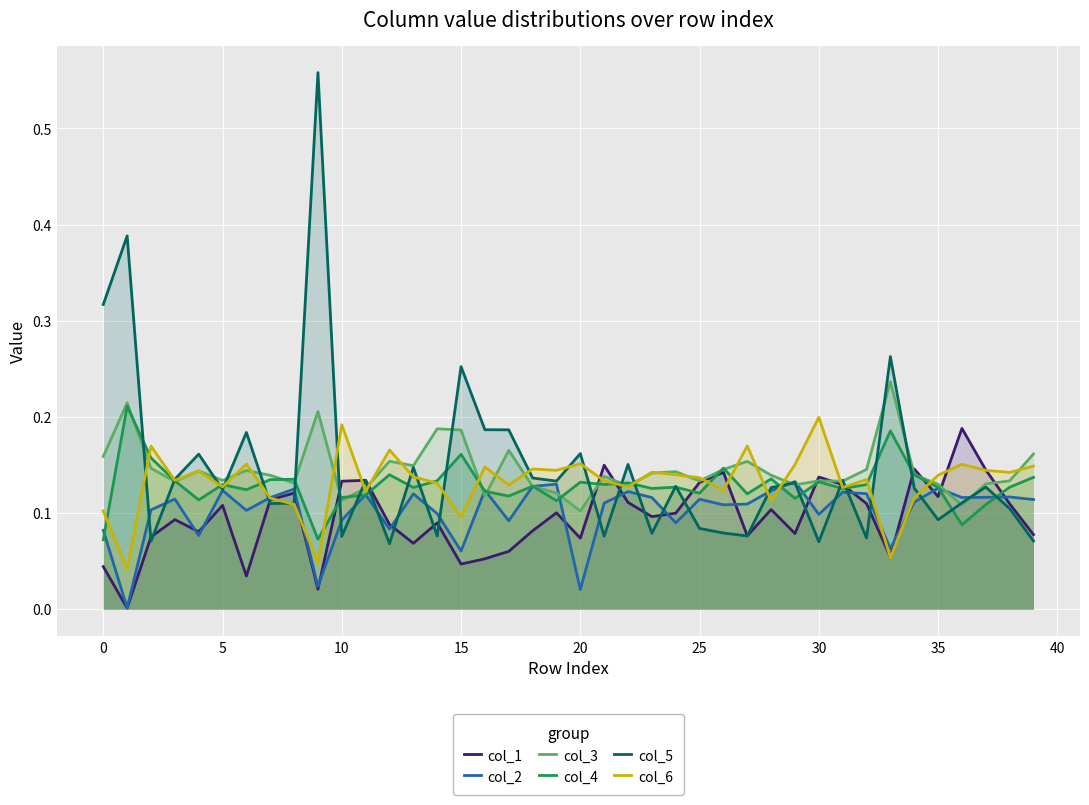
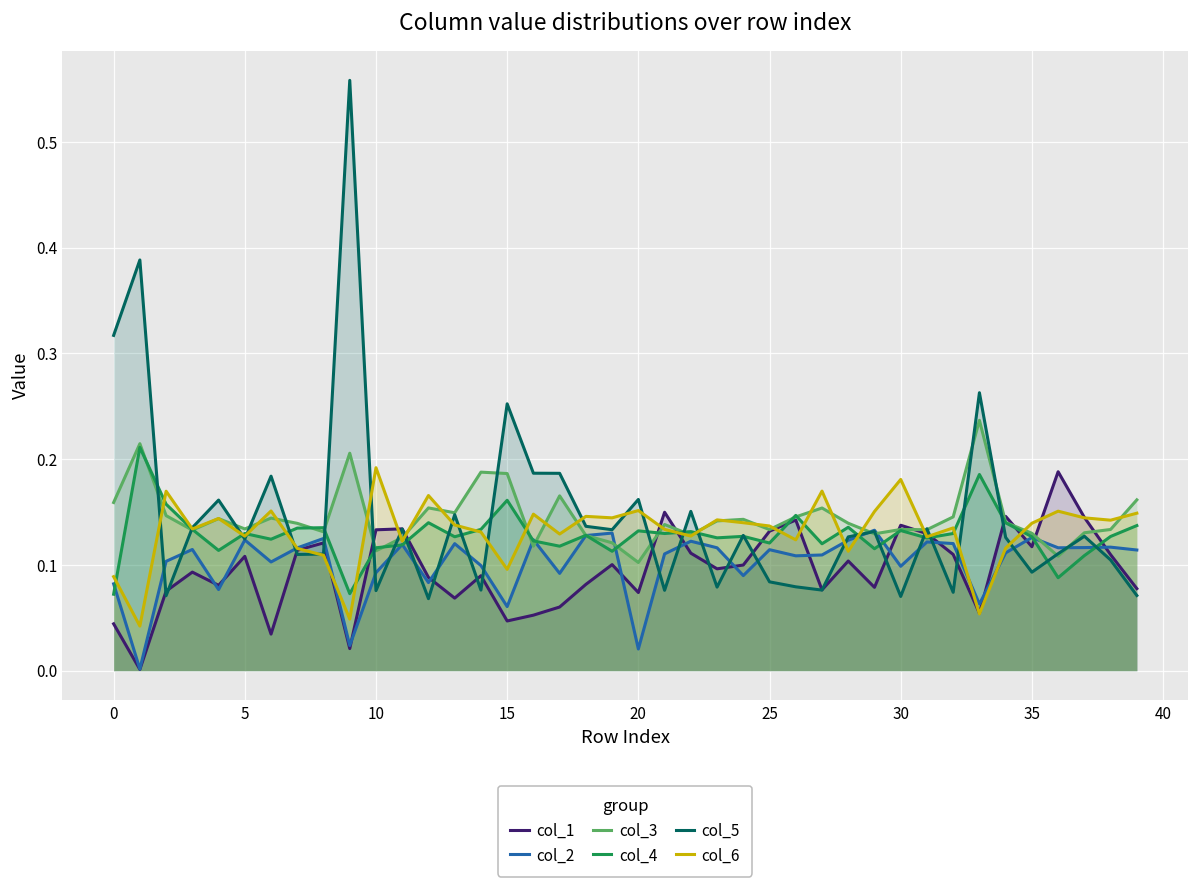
col_6, 0: 0.10 -> 0.09
col_6, 30: 0.20 -> 0.18
